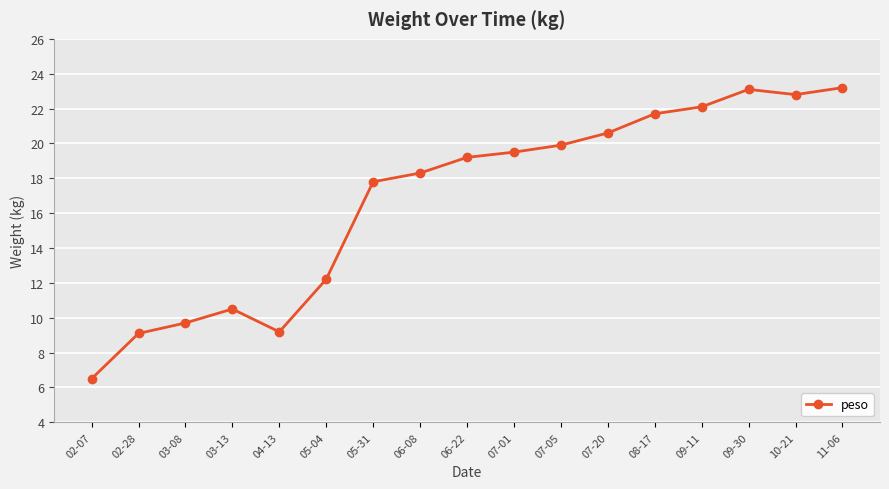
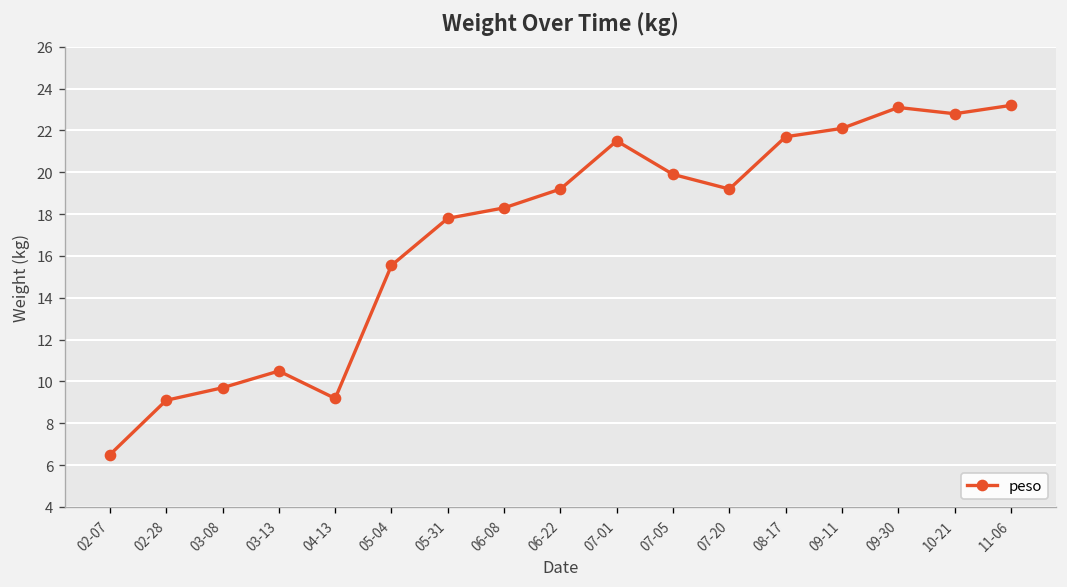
05-04: 12.2 -> 15.6
07-01: 19.5 -> 21.5
07-20: 20.6 -> 19.2
